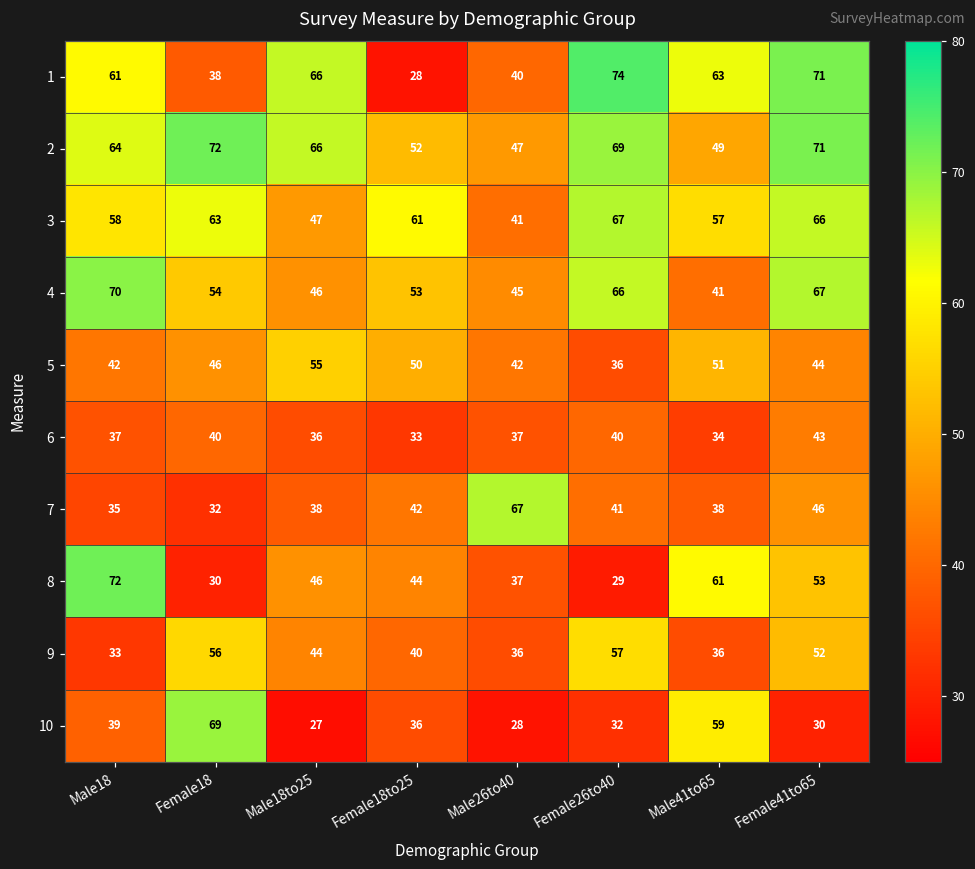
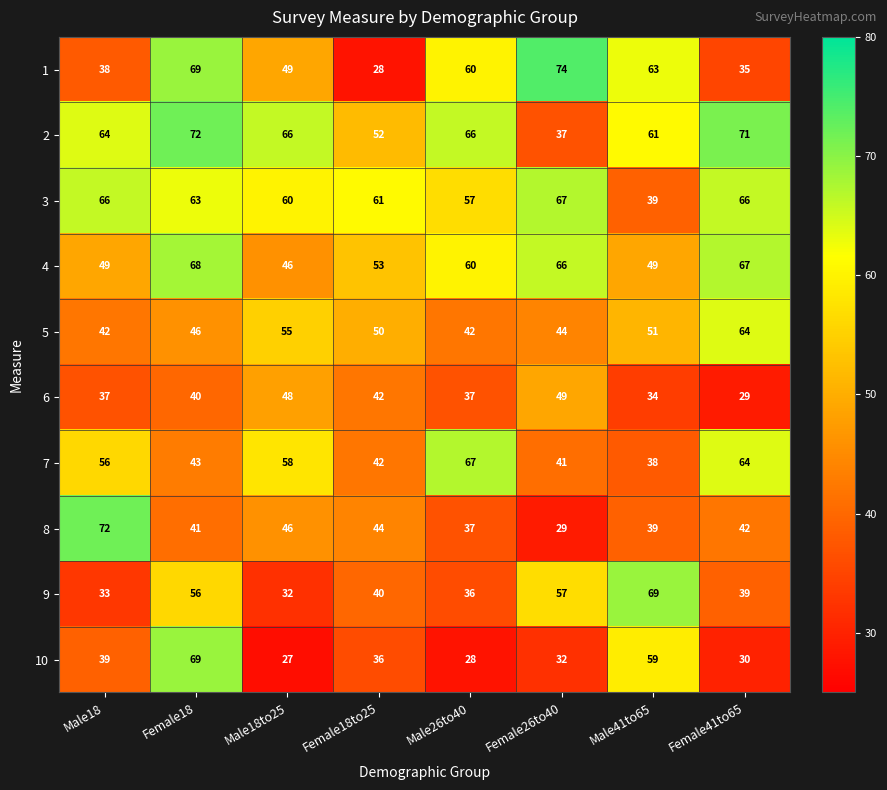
1, Male18: 61 -> 38
1, Female18: 38 -> 69
1, Male18to25: 66 -> 49
1, Male26to40: 40 -> 60
1, Female41to65: 71 -> 35
2, Male26to40: 47 -> 66
2, Female26to40: 69 -> 37
2, Male41to65: 49 -> 61
3, Male18: 58 -> 66
3, Male18to25: 47 -> 60
3, Male26to40: 41 -> 57
3, Male41to65: 57 -> 39
4, Male18: 70 -> 49
4, Female18: 54 -> 68
4, Male26to40: 45 -> 60
4, Male41to65: 41 -> 49
5, Female26to40: 36 -> 44
5, Female41to65: 44 -> 64
6, Male18to25: 36 -> 48
6, Female18to25: 33 -> 42
6, Female26to40: 40 -> 49
6, Female41to65: 43 -> 29
7, Male18: 35 -> 56
7, Female18: 32 -> 43
7, Male18to25: 38 -> 58
7, Female41to65: 46 -> 64
8, Female18: 30 -> 41
8, Male41to65: 61 -> 39
8, Female41to65: 53 -> 42
9, Male18to25: 44 -> 32
9, Male41to65: 36 -> 69
9, Female41to65: 52 -> 39
